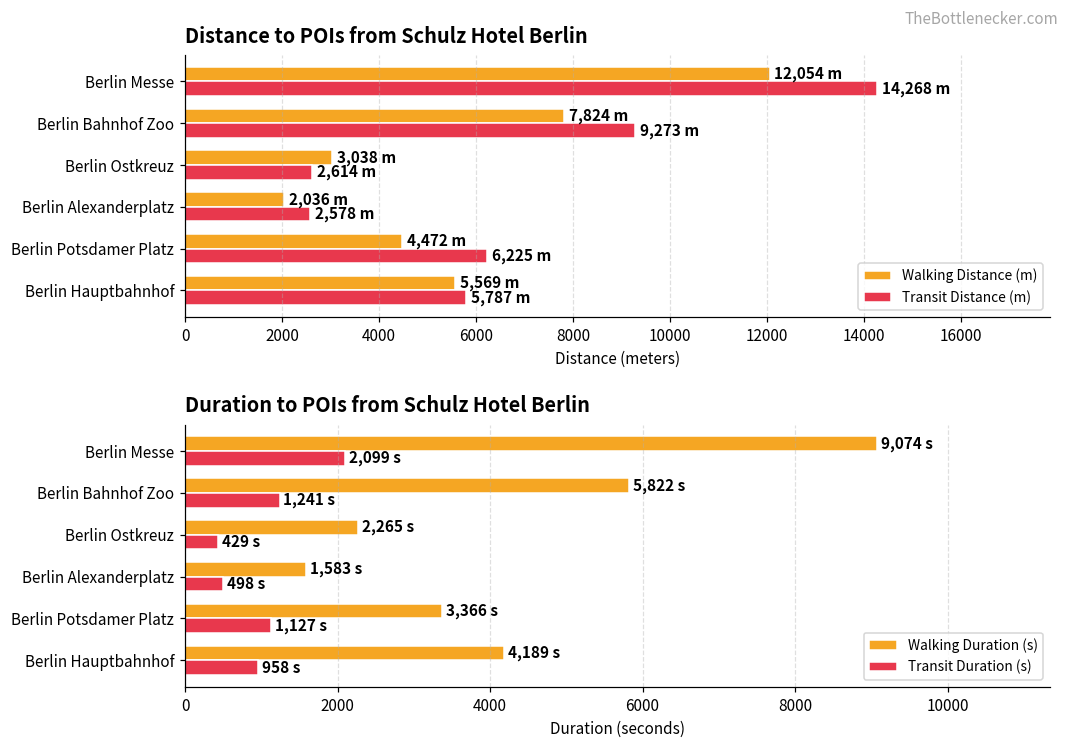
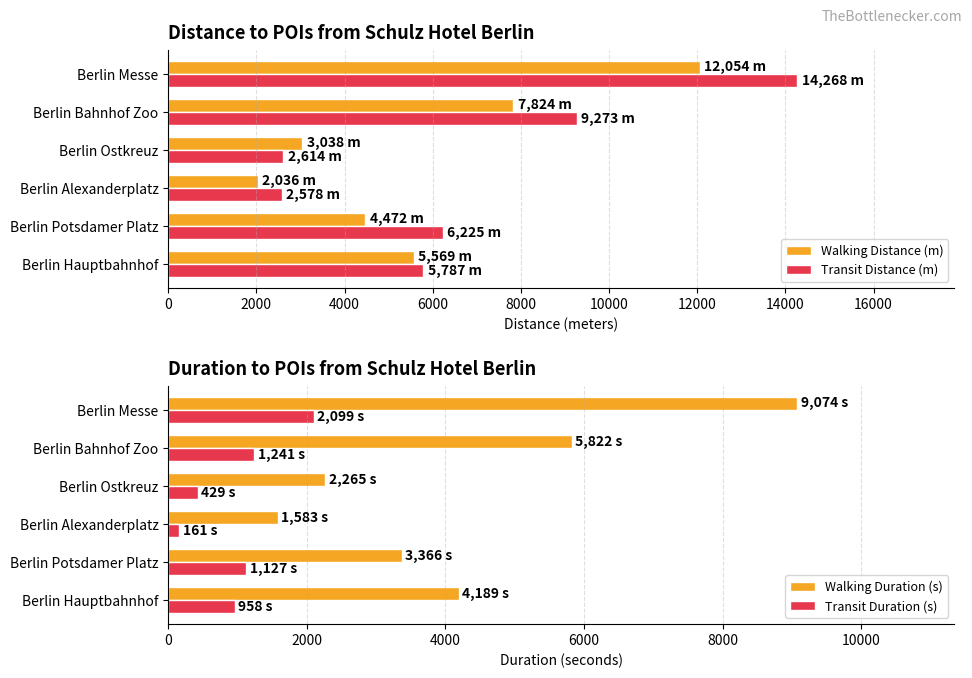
Duration to POIs from Schulz Hotel Berlin, Transit Duration (s), Berlin Alexanderplatz: 498 -> 161
